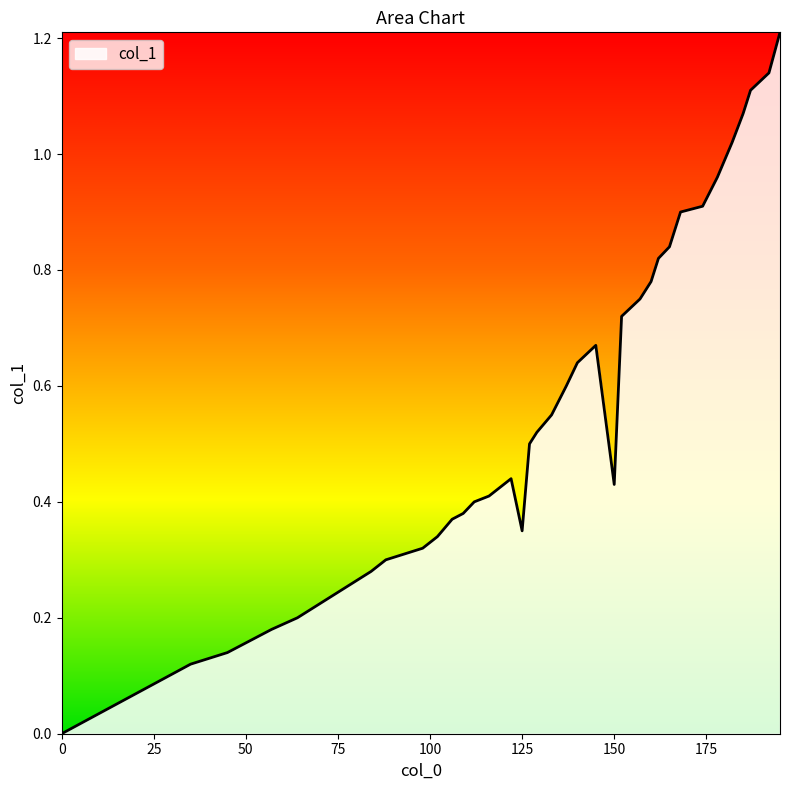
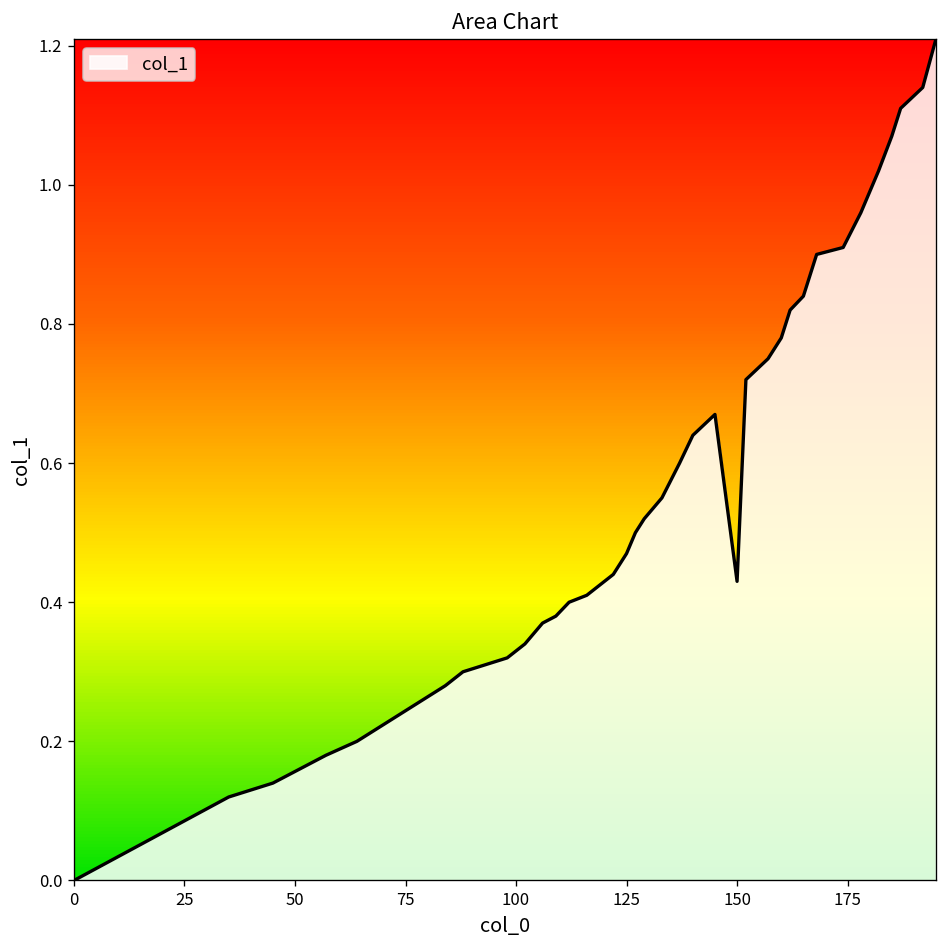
125: 0.35 -> 0.47
